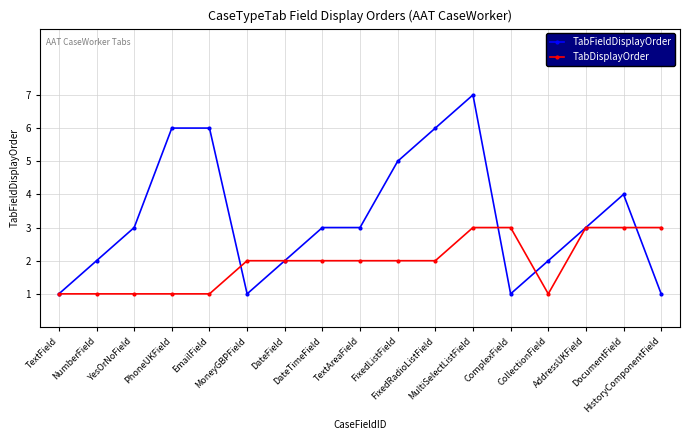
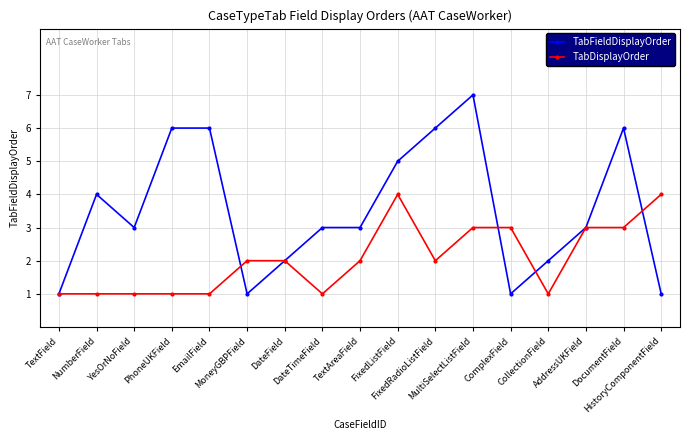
TabFieldDisplayOrder, NumberField: 2 -> 4
TabDisplayOrder, DateTimeField: 2 -> 1
TabDisplayOrder, FixedListField: 2 -> 4
TabFieldDisplayOrder, DocumentField: 4 -> 6
TabDisplayOrder, HistoryComponentField: 3 -> 4
